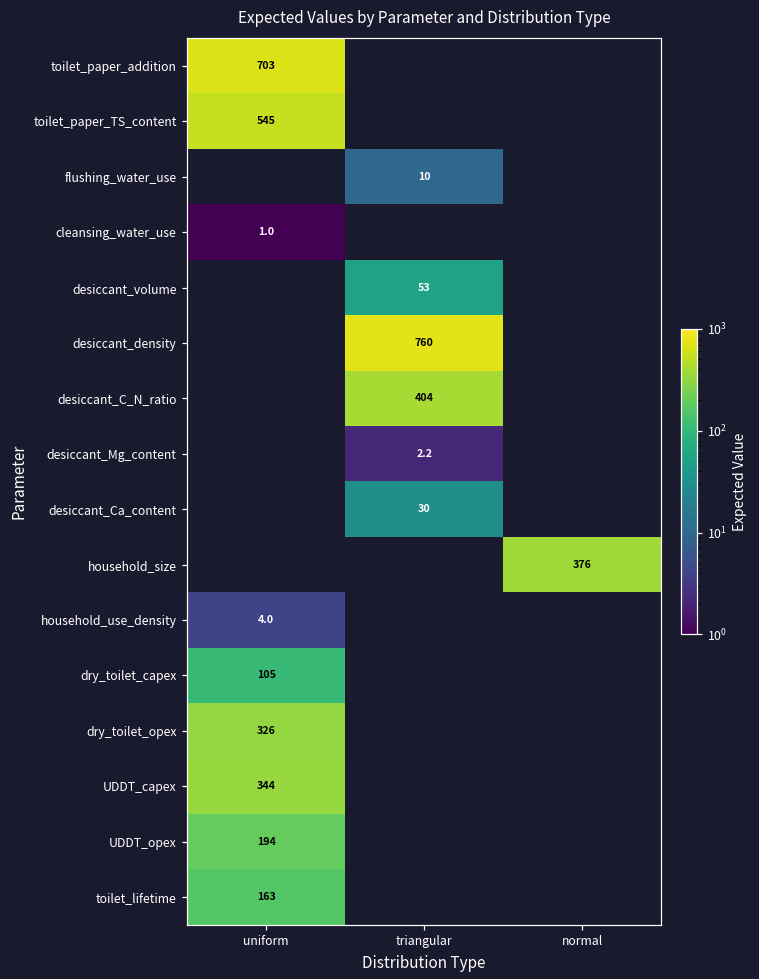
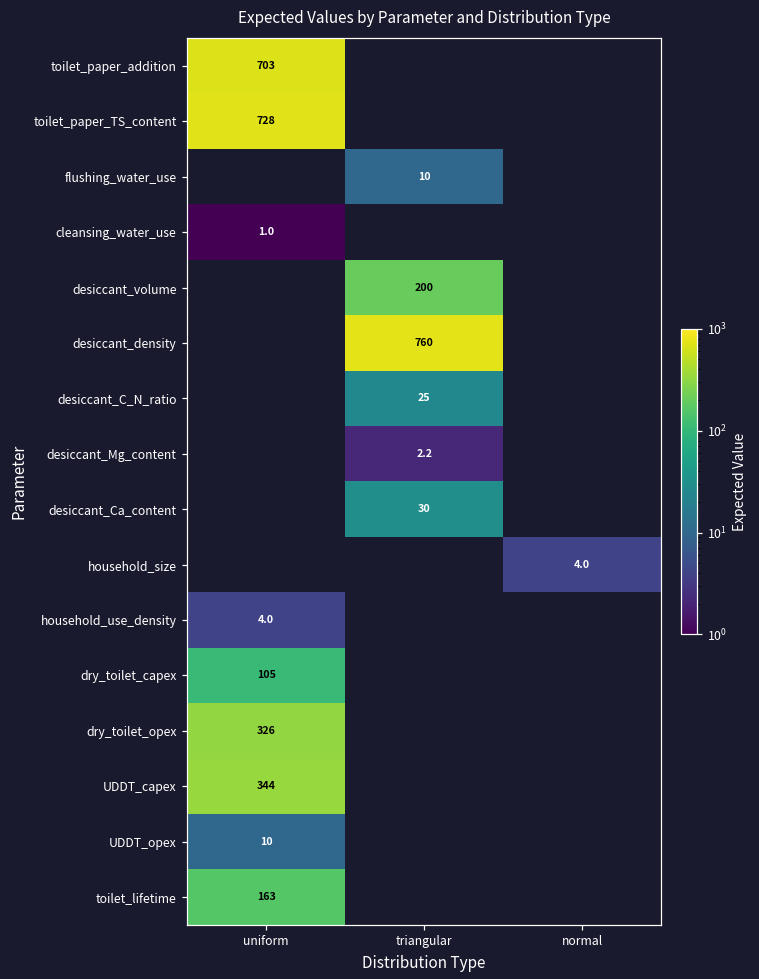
toilet_paper_TS_content, uniform: 545 -> 728
desiccant_volume, triangular: 53 -> 200
desiccant_C_N_ratio, triangular: 404 -> 25
household_size, normal: 376 -> 4.0
UDDT_opex, uniform: 194 -> 10
